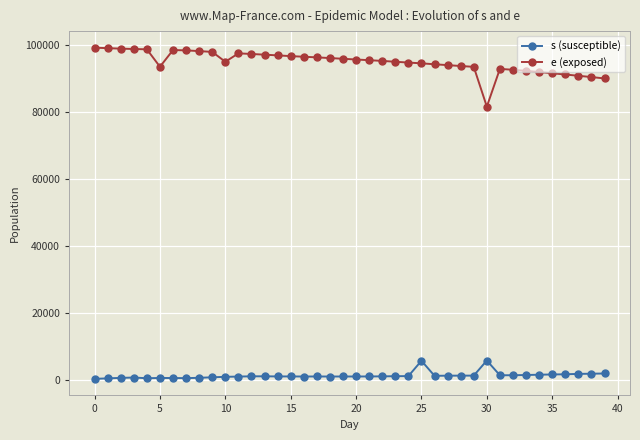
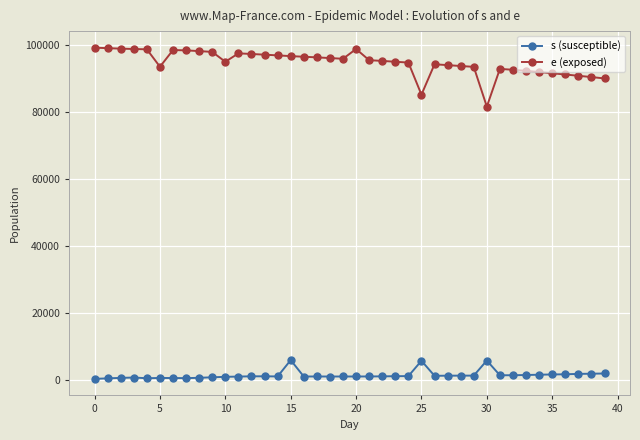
s (susceptible), 15: 1000 -> 6000
e (exposed), 20: 96000 -> 99000
e (exposed), 25: 94000 -> 85000
